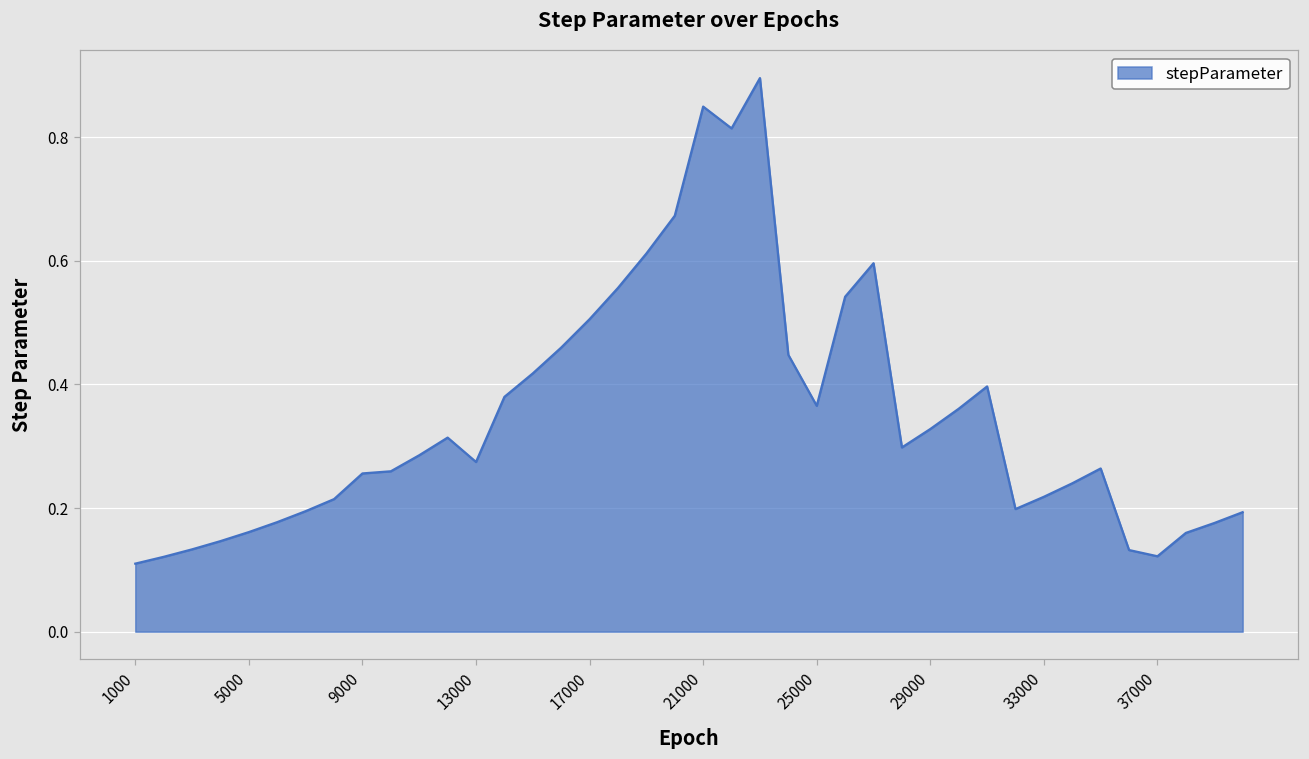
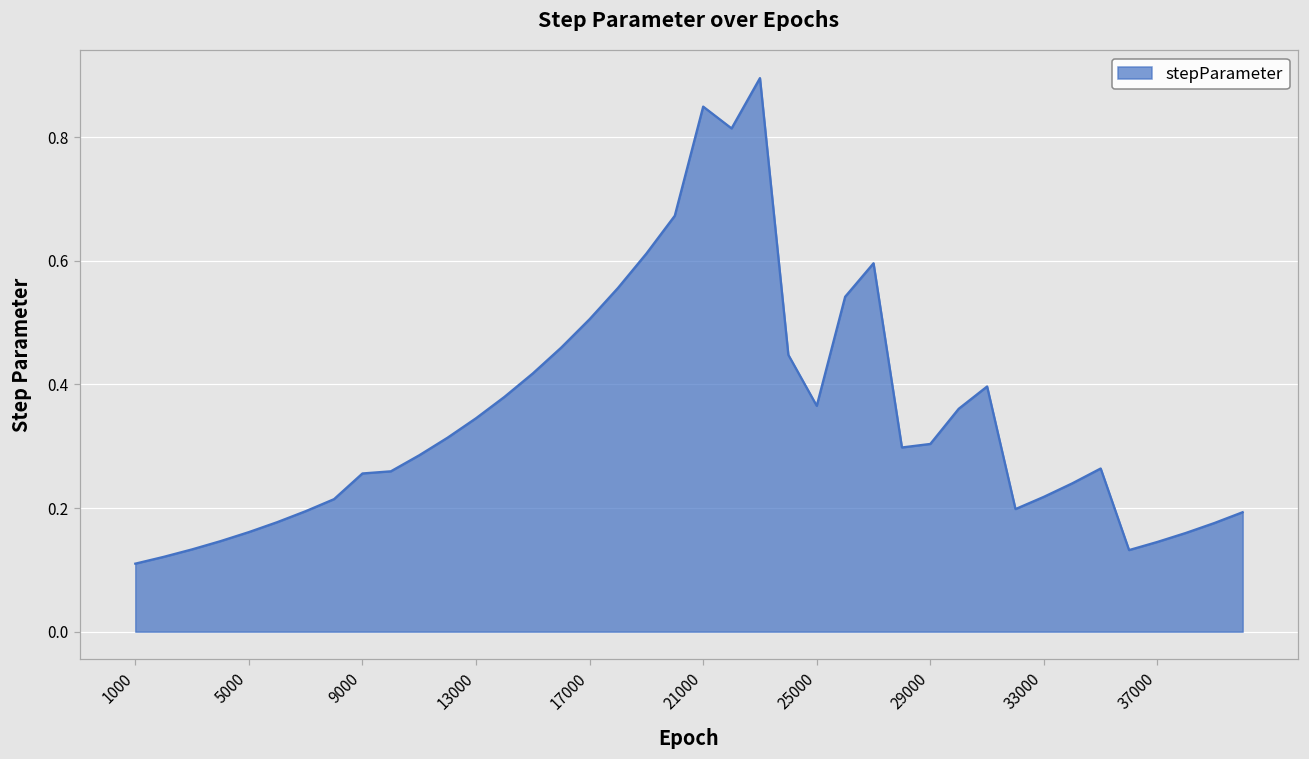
13000: 0.27 -> 0.35
29000: 0.33 -> 0.30
37000: 0.12 -> 0.15
